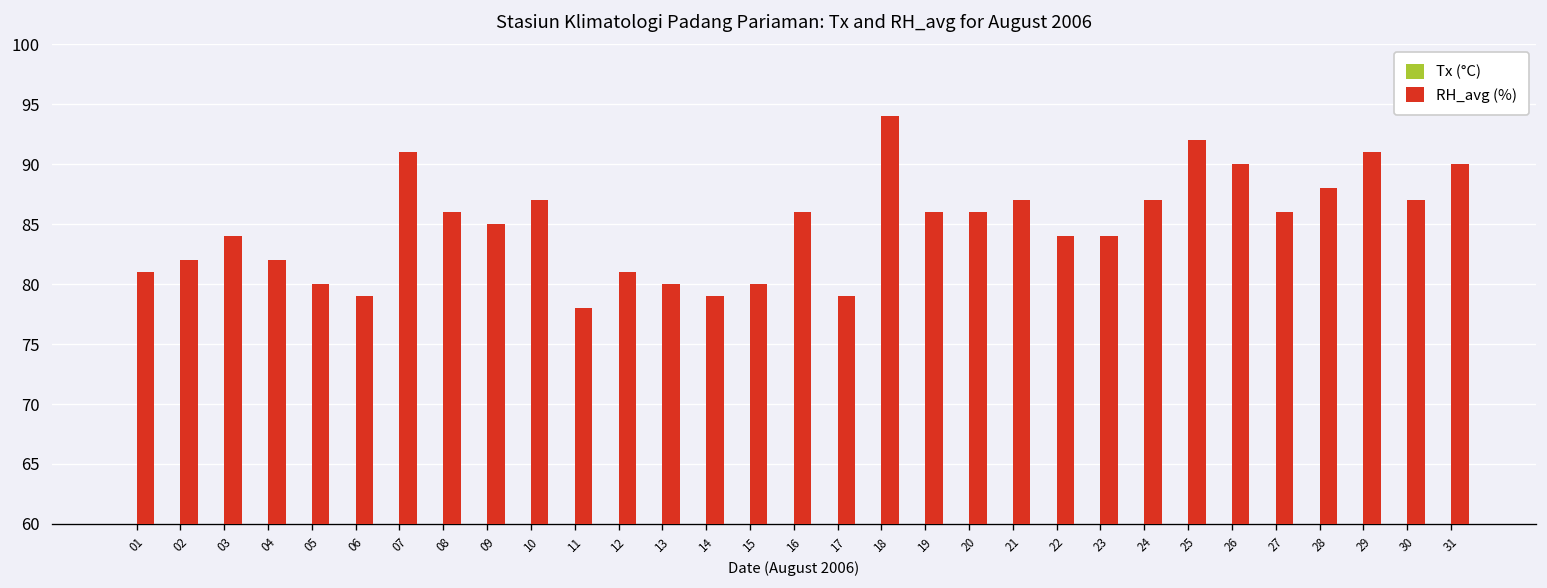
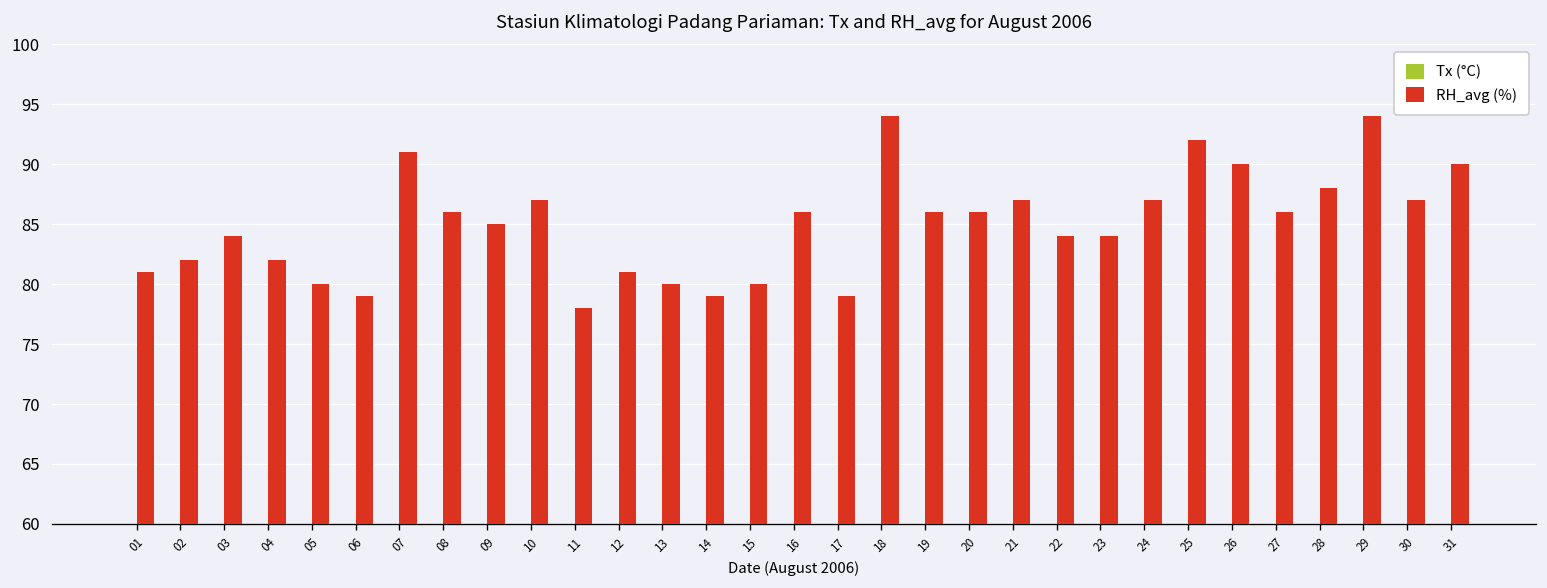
RH_avg (%), 29: 91 -> 94
